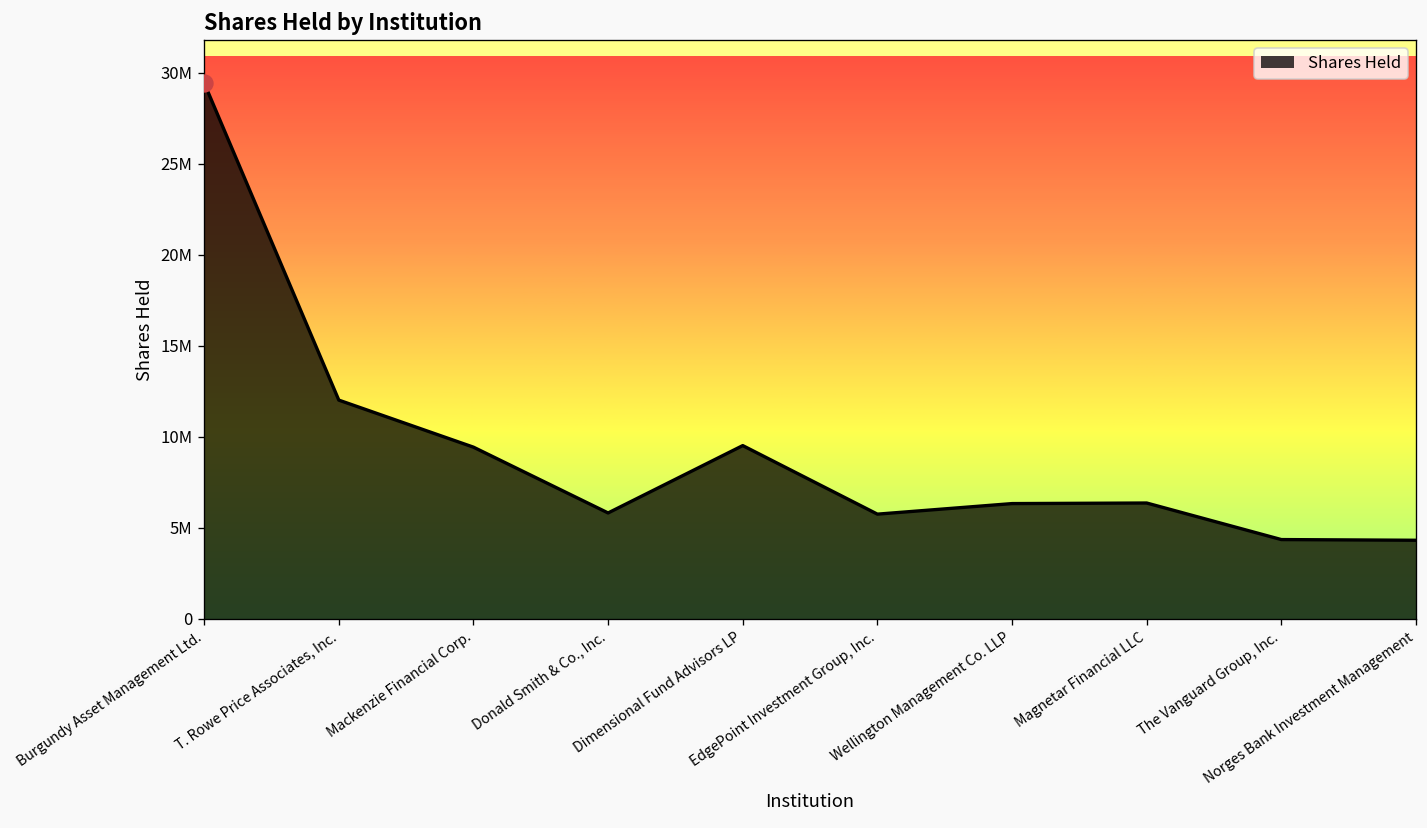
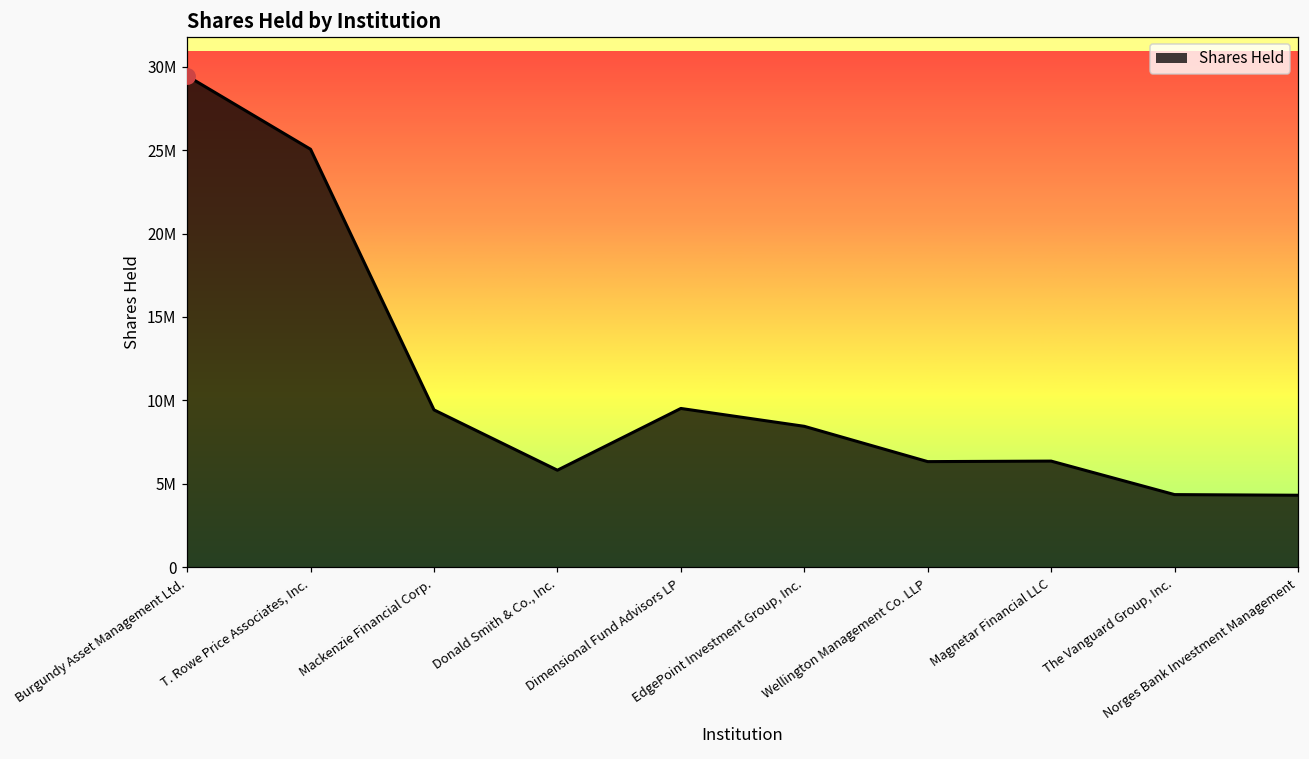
Shares Held, T. Rowe Price Associates, Inc.: 12000000 -> 25100000
Shares Held, EdgePoint Investment Group, Inc.: 5700000 -> 8400000
